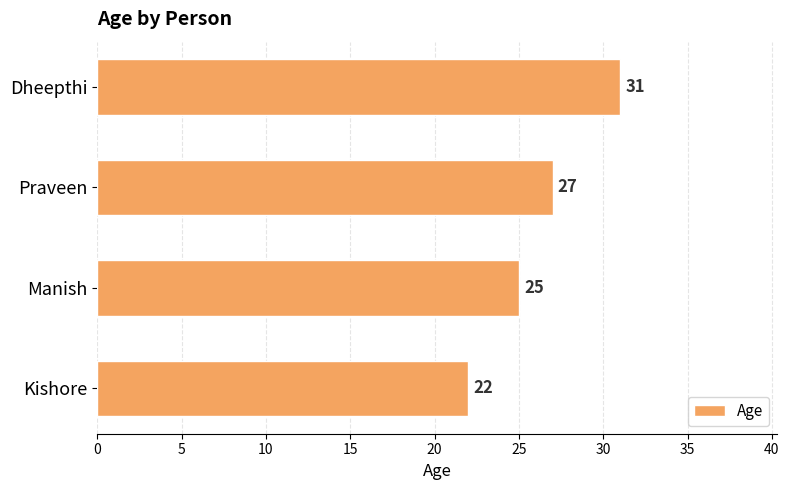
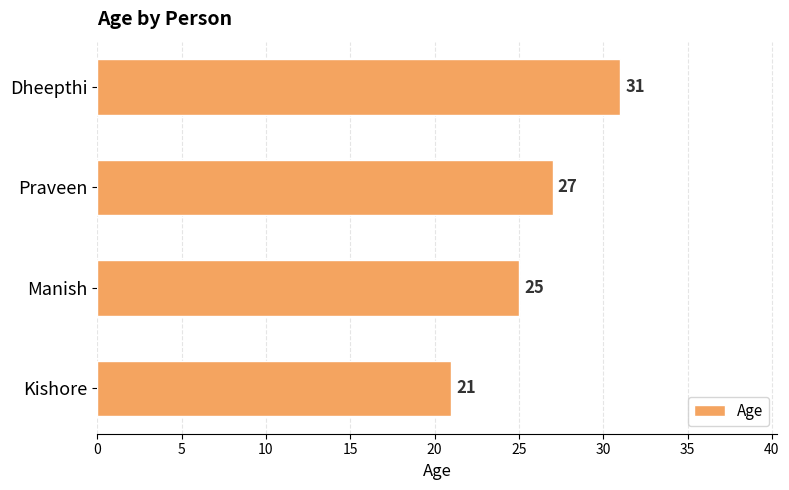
Kishore: 22 -> 21
